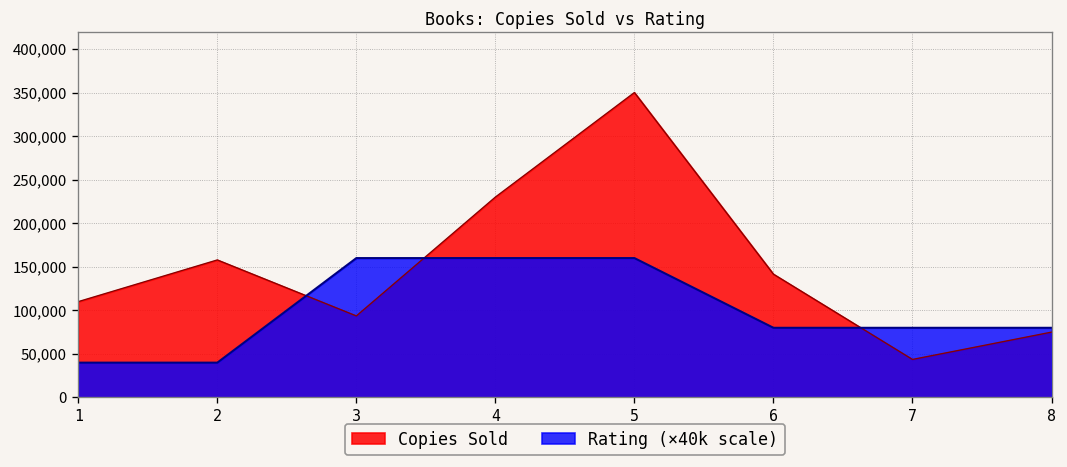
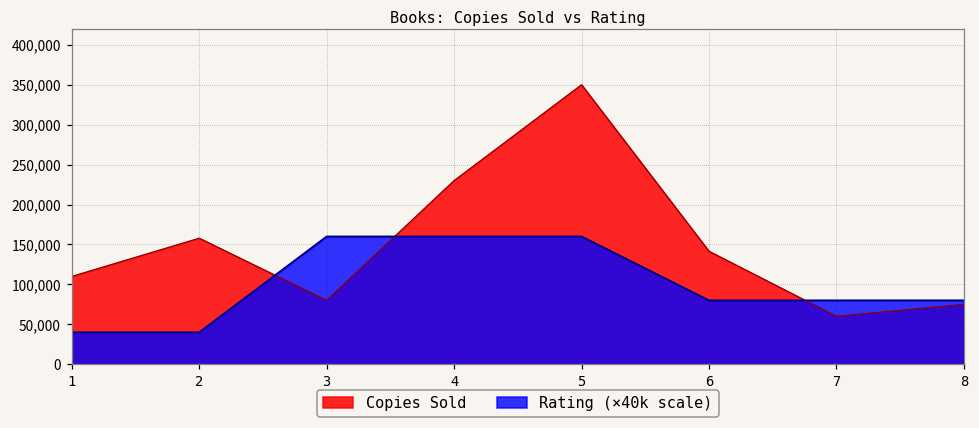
Copies Sold, 3: 90,000 -> 80,000
Copies Sold, 7: 40,000 -> 60,000
